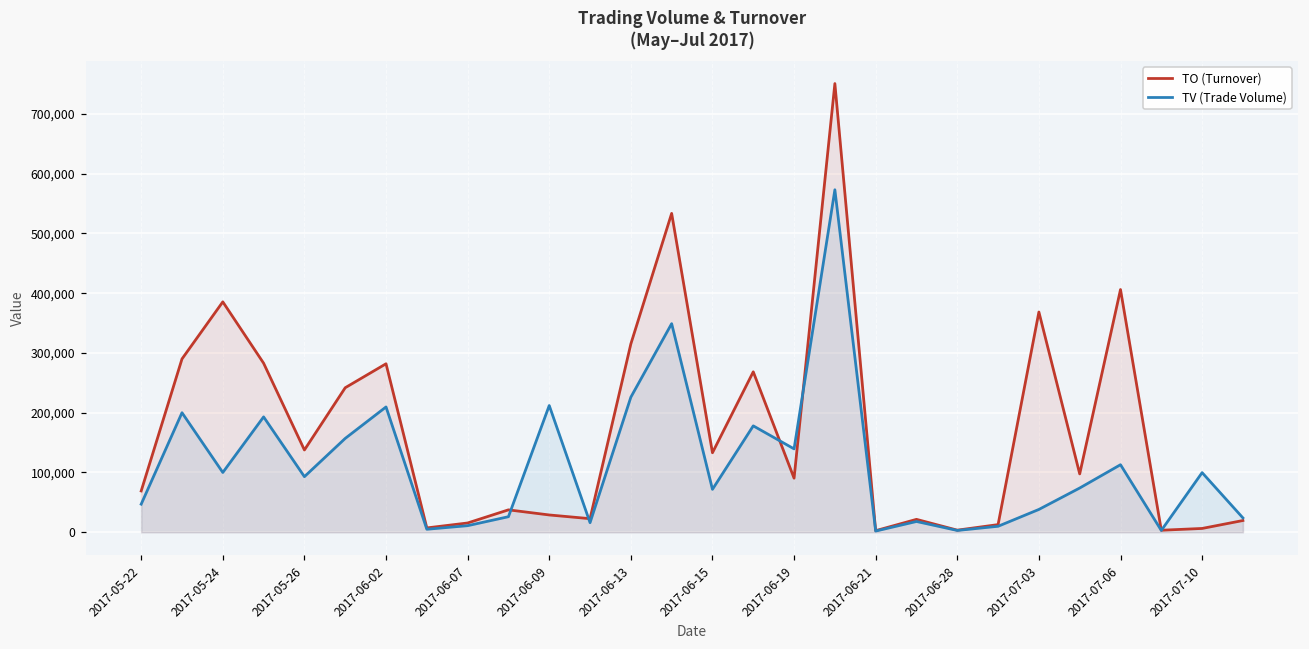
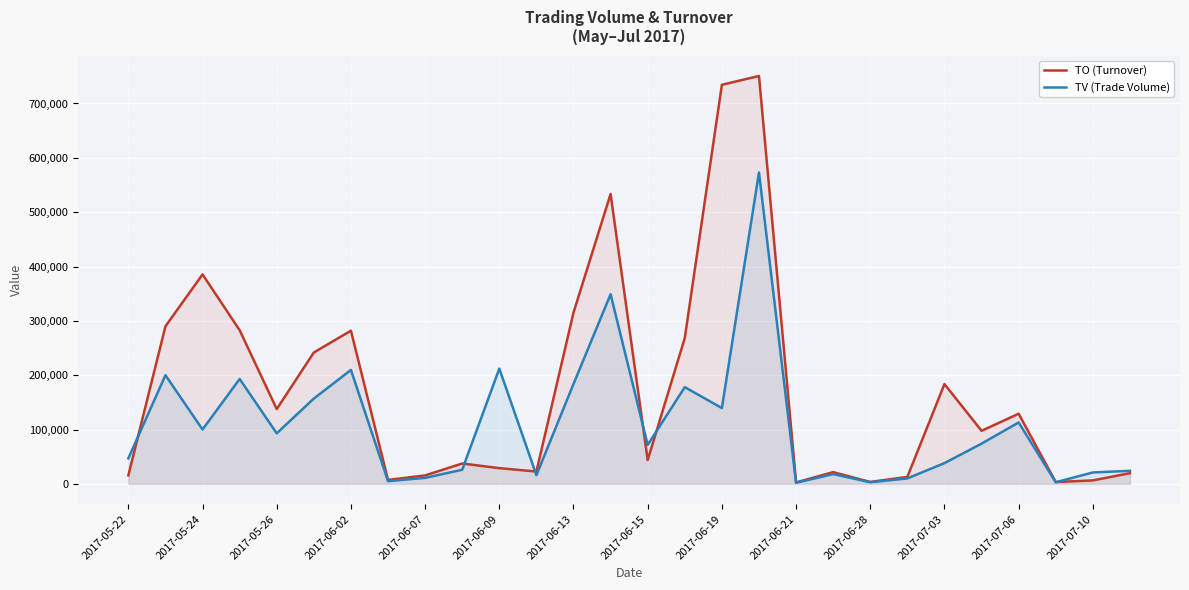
TO (Turnover), 2017-05-22: 70,000 -> 20,000
TV (Trade Volume), 2017-06-13: 230,000 -> 180,000
TO (Turnover), 2017-06-15: 130,000 -> 40,000
TO (Turnover), 2017-06-19: 90,000 -> 730,000
TO (Turnover), 2017-07-03: 370,000 -> 180,000
TO (Turnover), 2017-07-06: 410,000 -> 130,000
TV (Trade Volume), 2017-07-10: 100,000 -> 20,000
